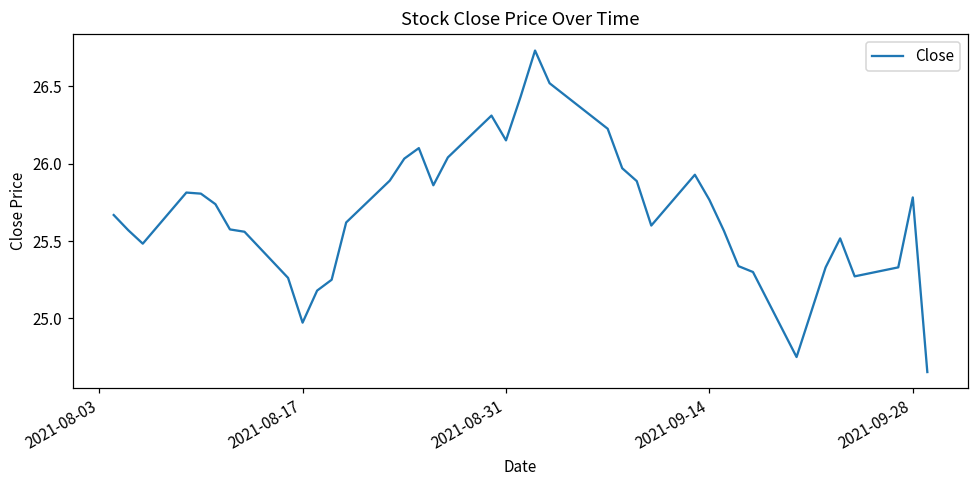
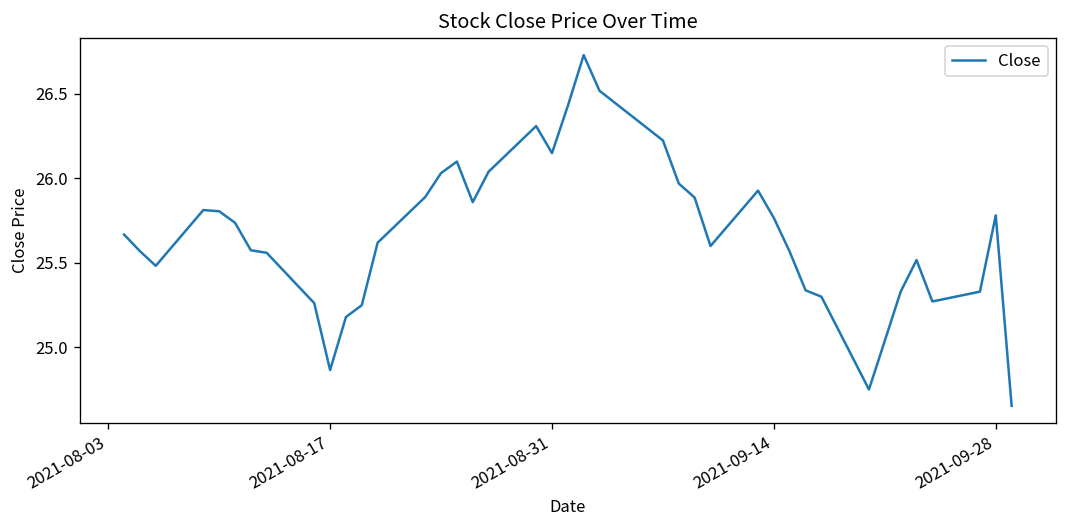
2021-08-17: 24.97 -> 24.87
